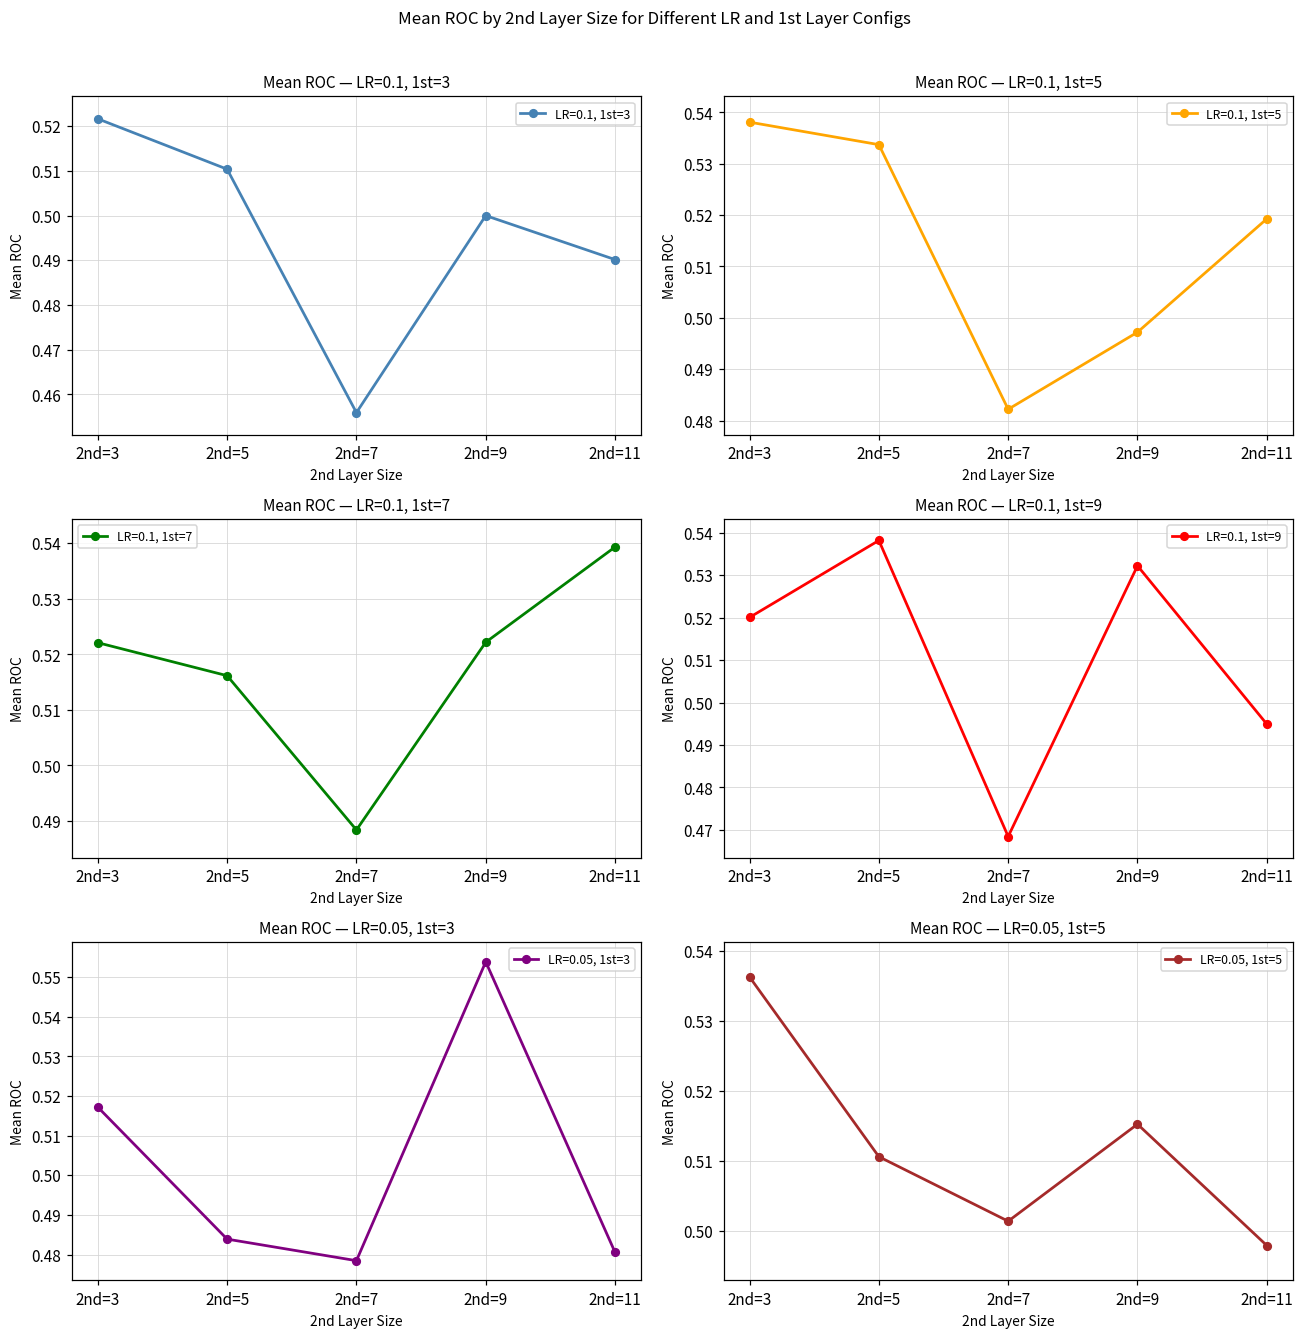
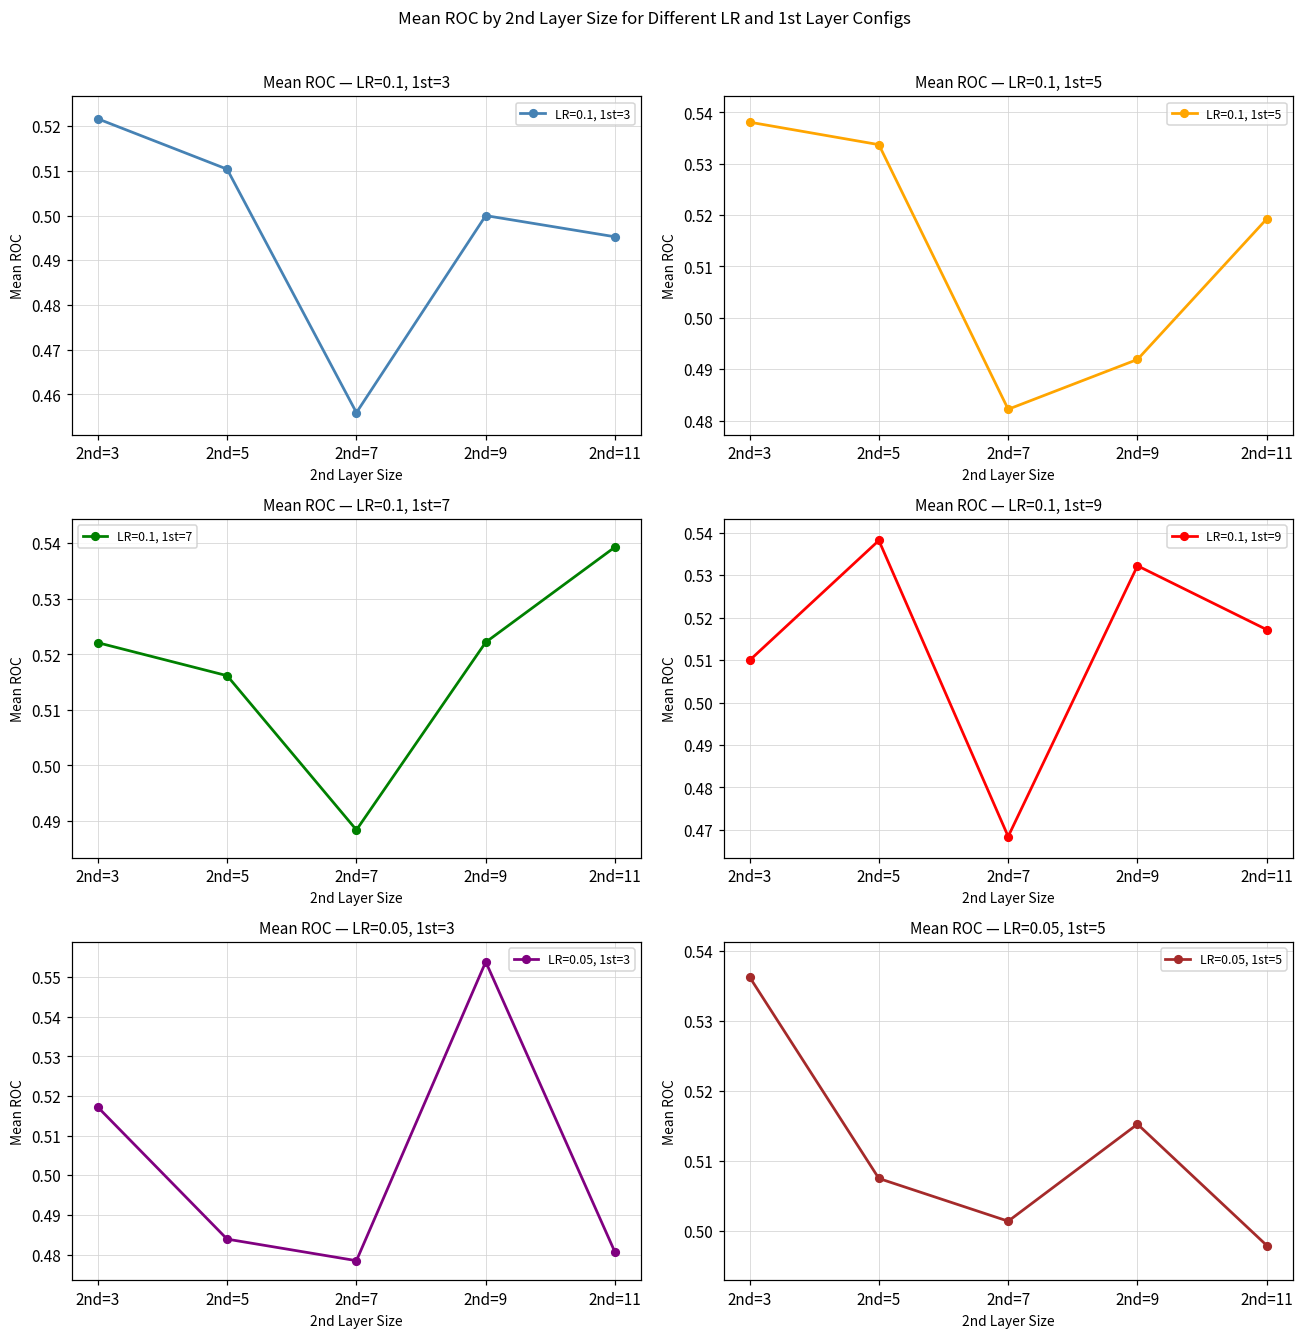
Mean ROC — LR=0.1, 1st=3, 2nd=11: 0.490 -> 0.495
Mean ROC — LR=0.1, 1st=5, 2nd=9: 0.497 -> 0.492
Mean ROC — LR=0.1, 1st=9, 2nd=3: 0.520 -> 0.510
Mean ROC — LR=0.1, 1st=9, 2nd=11: 0.495 -> 0.517
Mean ROC — LR=0.05, 1st=5, 2nd=5: 0.511 -> 0.507
